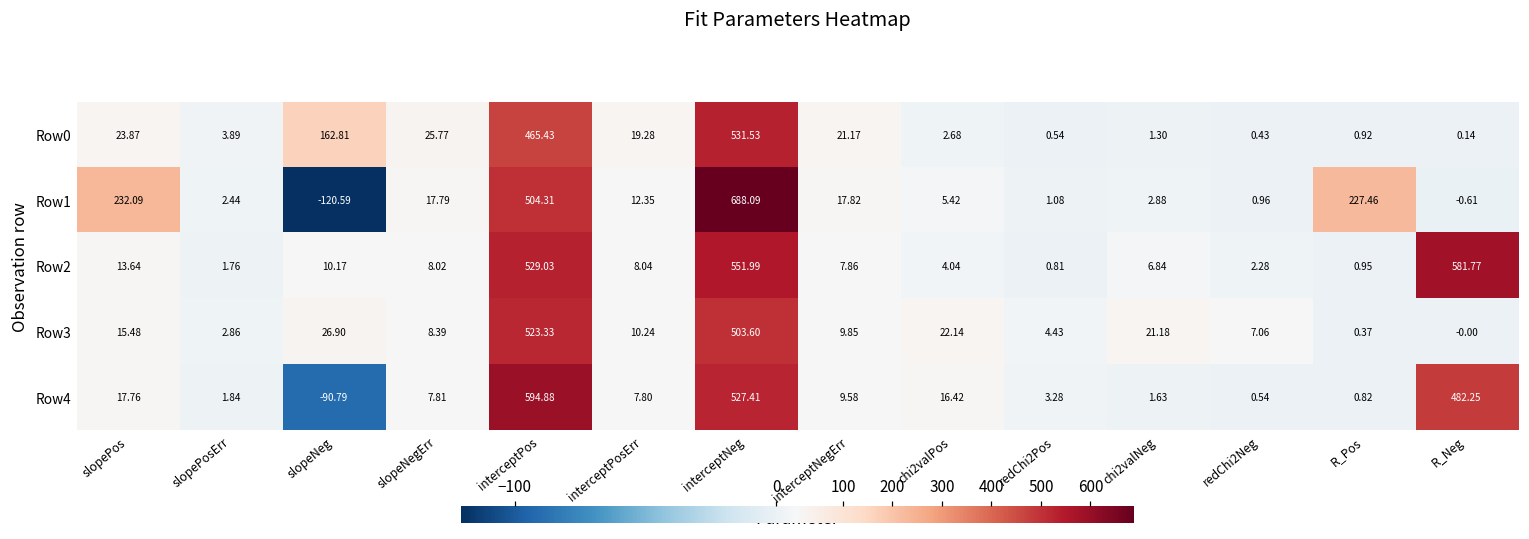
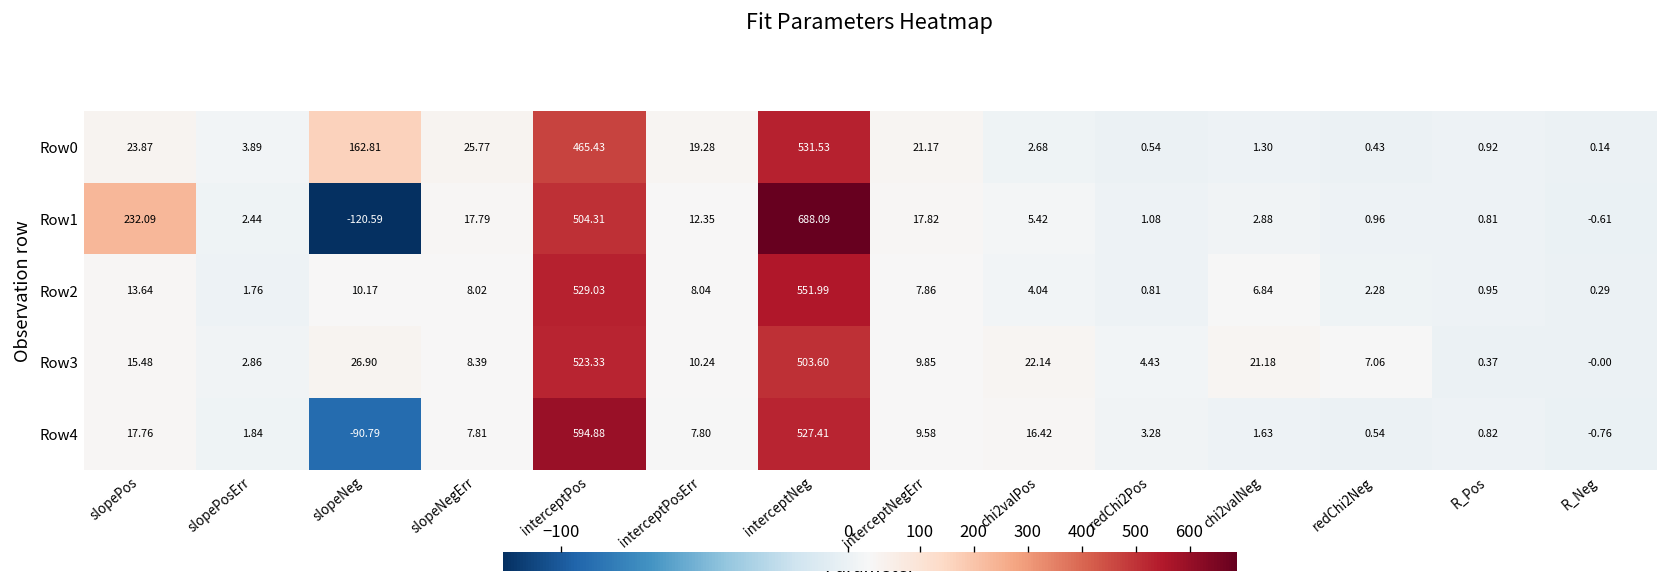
Row1, R_Pos: 227.46 -> 0.81
Row2, R_Neg: 581.77 -> 0.29
Row4, R_Neg: 482.25 -> -0.76
